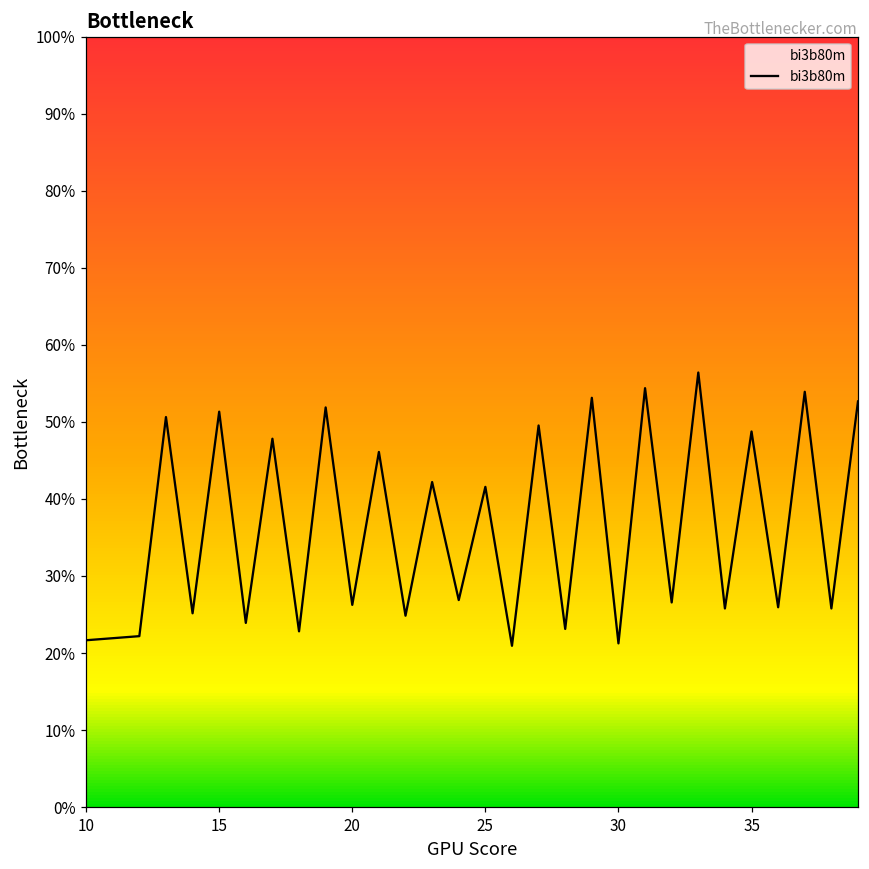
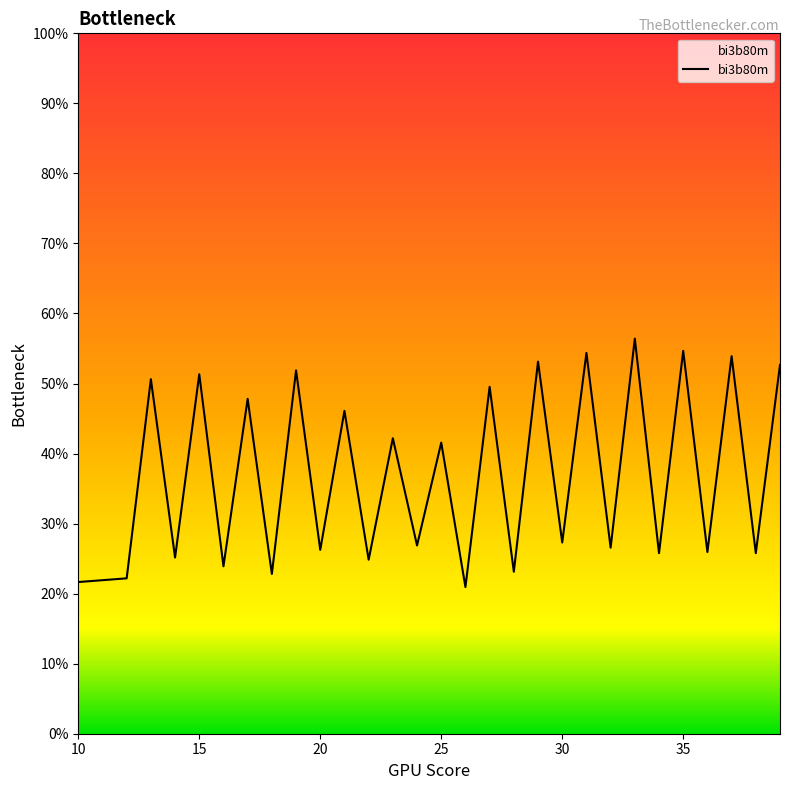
30: 21% -> 27%
35: 49% -> 55%
